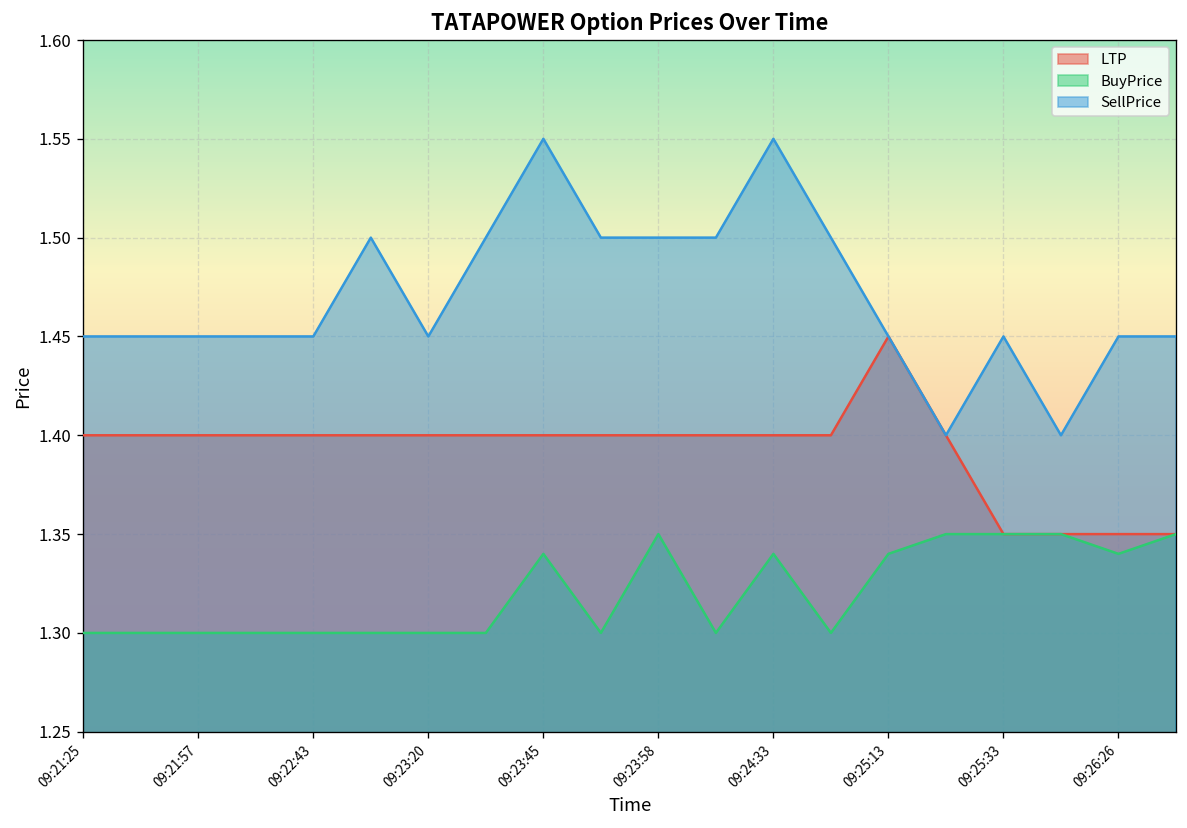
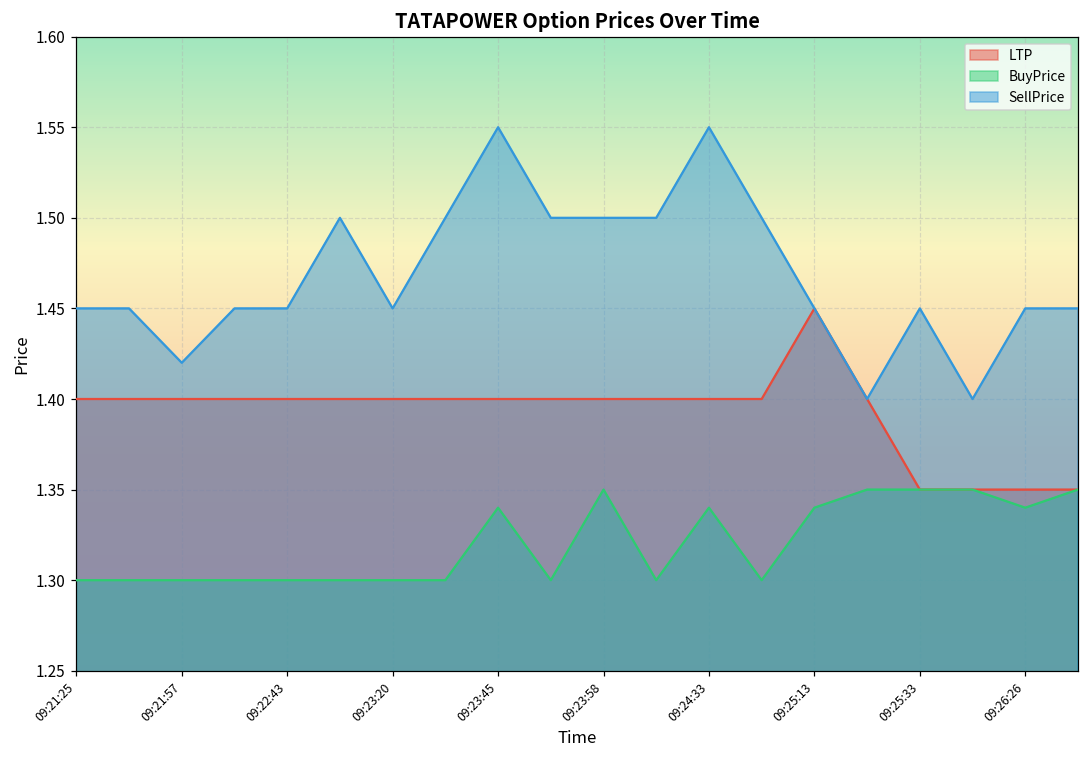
SellPrice, 09:21:57: 1.45 -> 1.42
